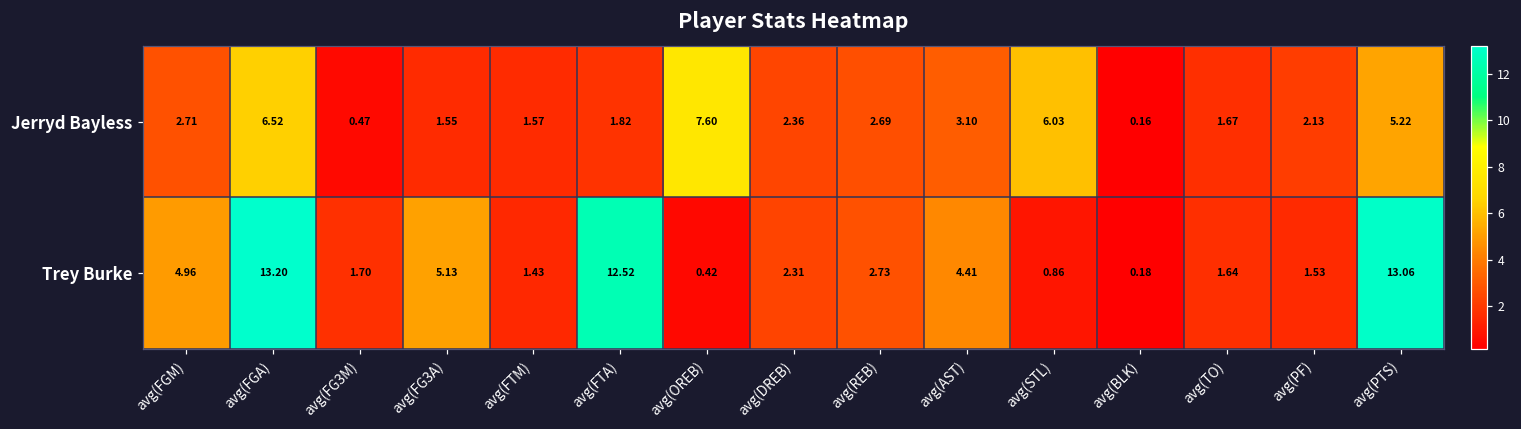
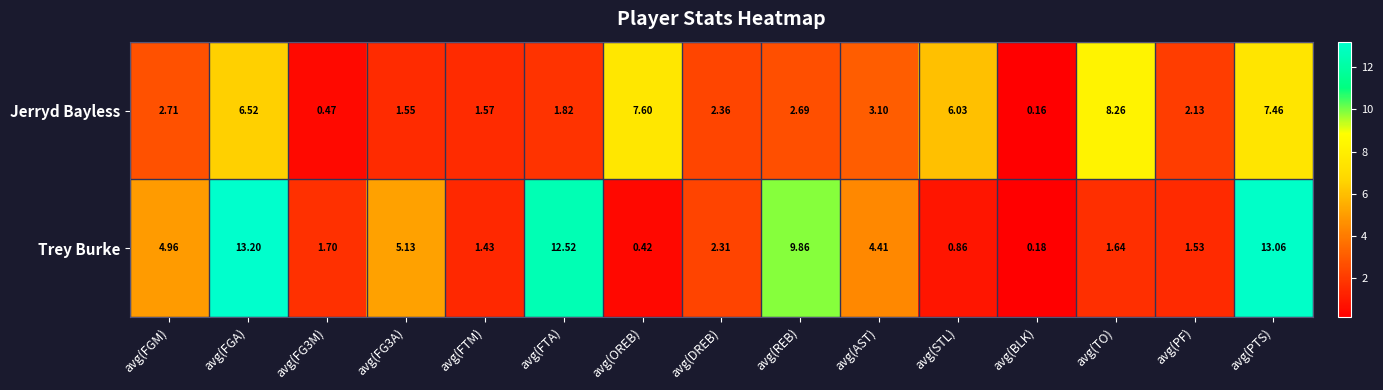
Jerryd Bayless, avg(TO): 1.67 -> 8.26
Jerryd Bayless, avg(PTS): 5.22 -> 7.46
Trey Burke, avg(REB): 2.73 -> 9.86
